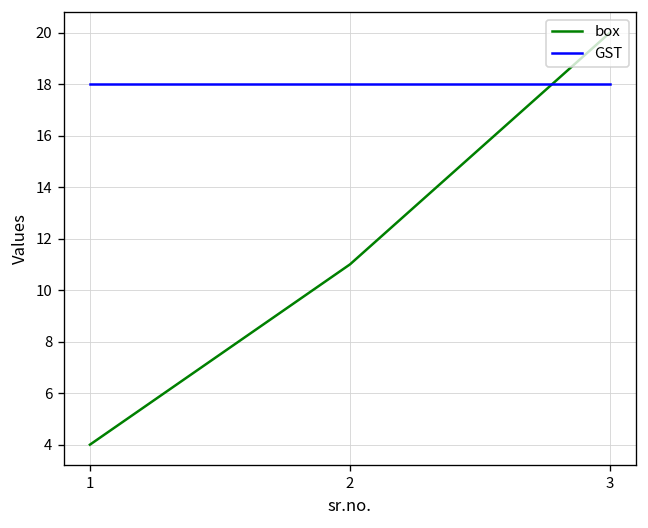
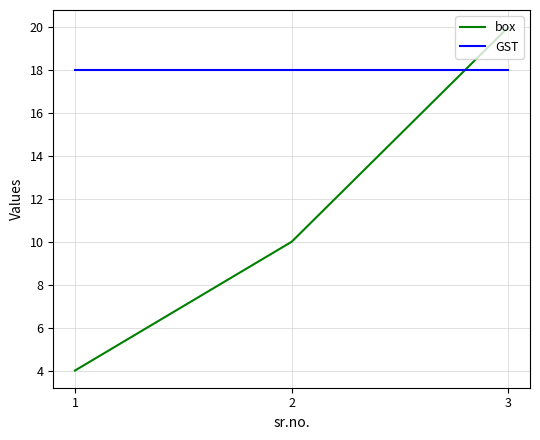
box, 2: 11 -> 10
